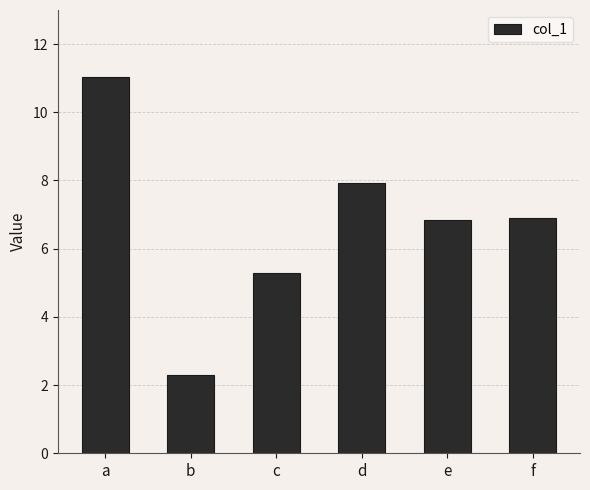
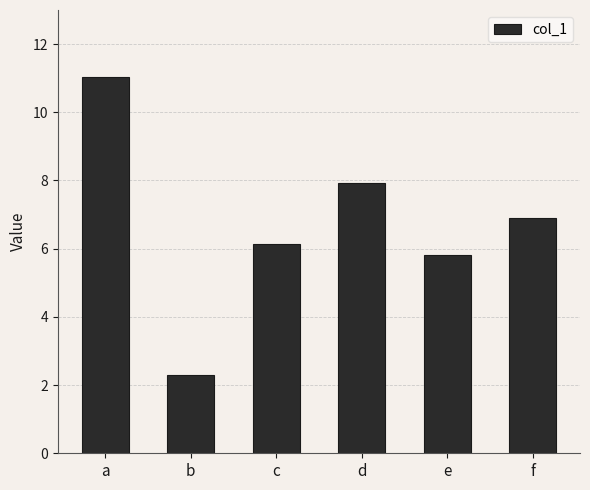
c: 5.3 -> 6.1
e: 6.9 -> 5.8
